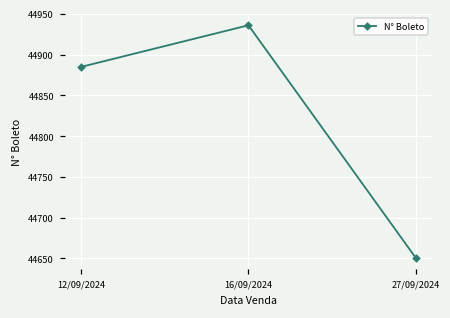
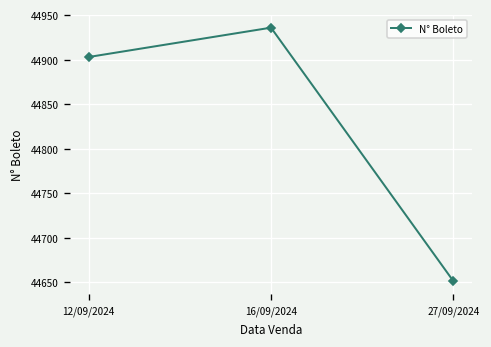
12/09/2024: 44890 -> 44900
